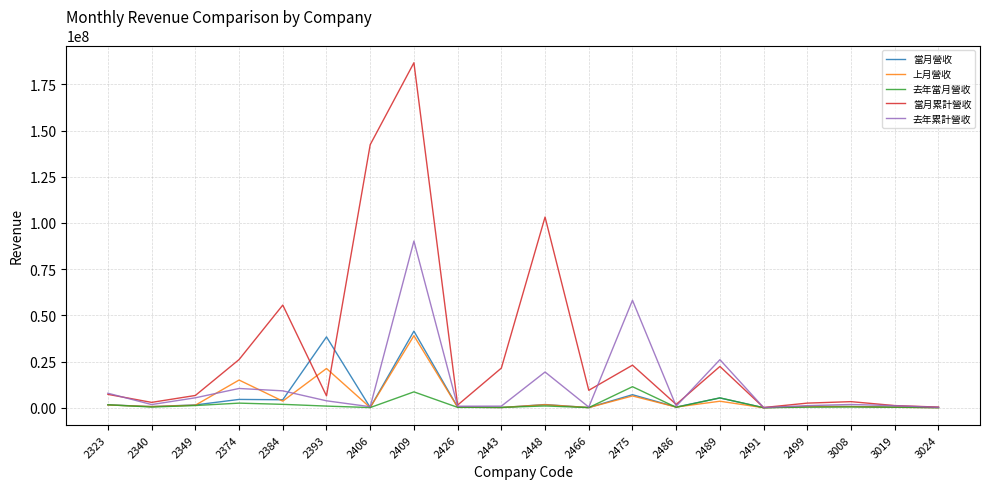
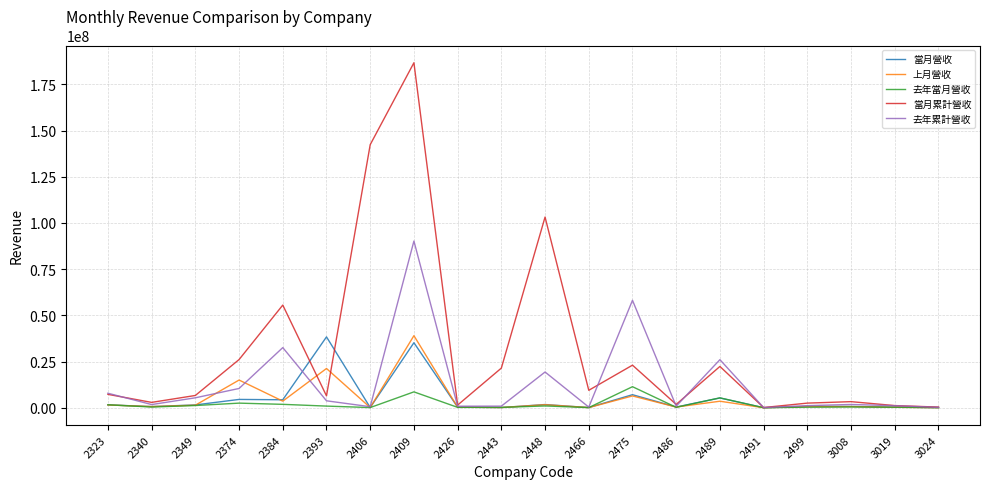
去年累計營收, 2384: 9000000 -> 33000000
當月營收, 2409: 41000000 -> 35000000
